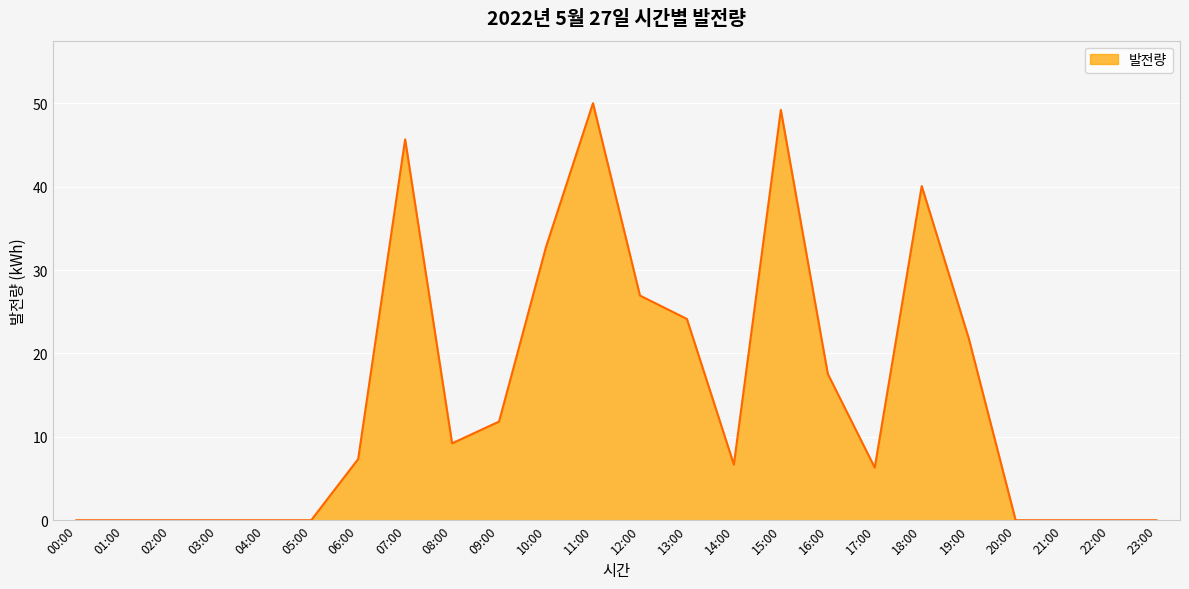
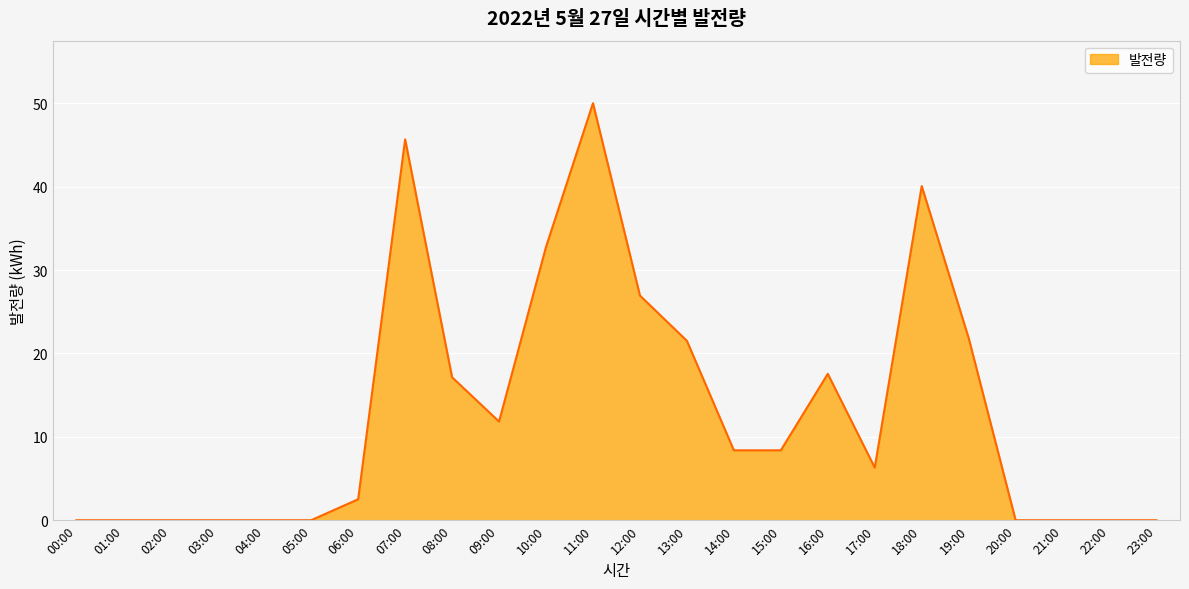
06:00: 7 -> 3
08:00: 9 -> 17
13:00: 24 -> 22
14:00: 7 -> 8
15:00: 49 -> 8
